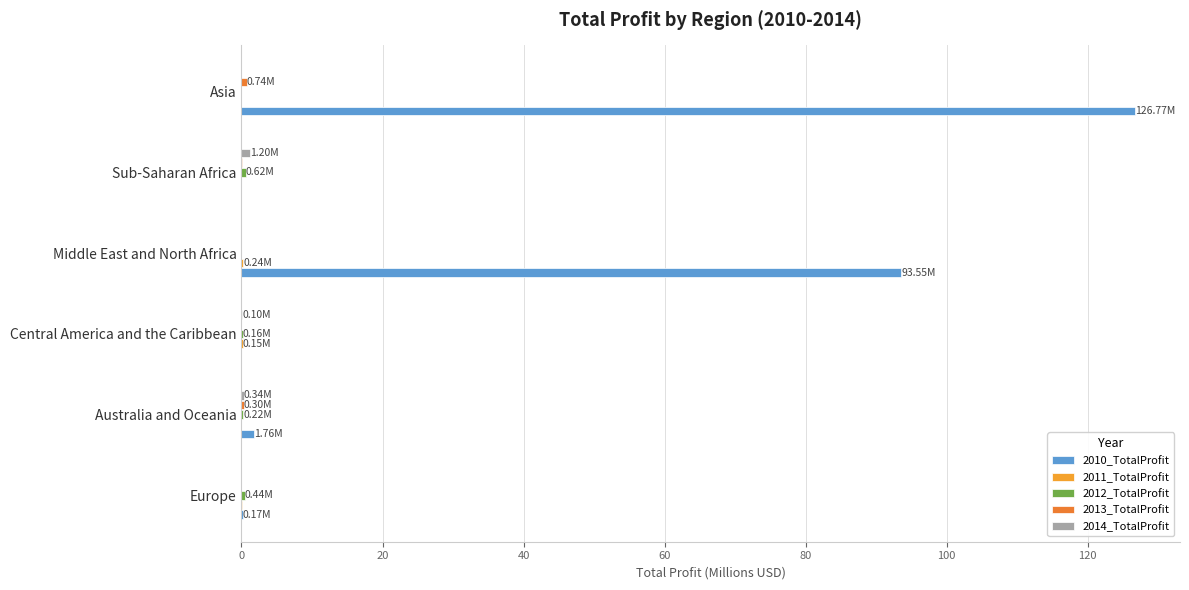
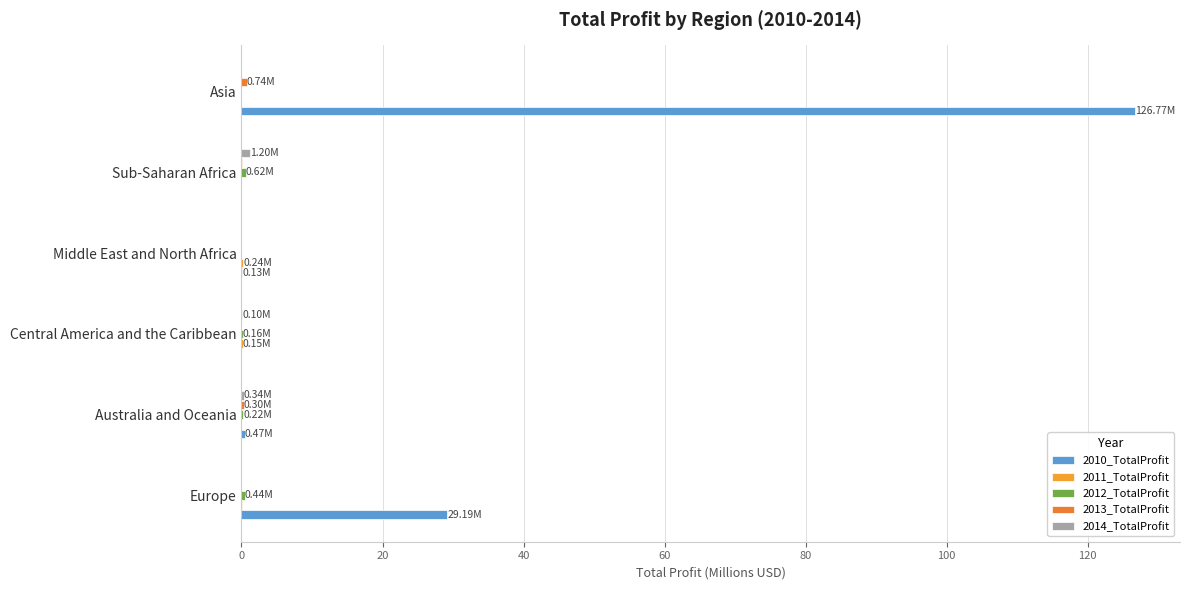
2010_TotalProfit, Middle East and North Africa: 93.55M -> 0.13M
2010_TotalProfit, Australia and Oceania: 1.76M -> 0.47M
2010_TotalProfit, Europe: 0.17M -> 29.19M
